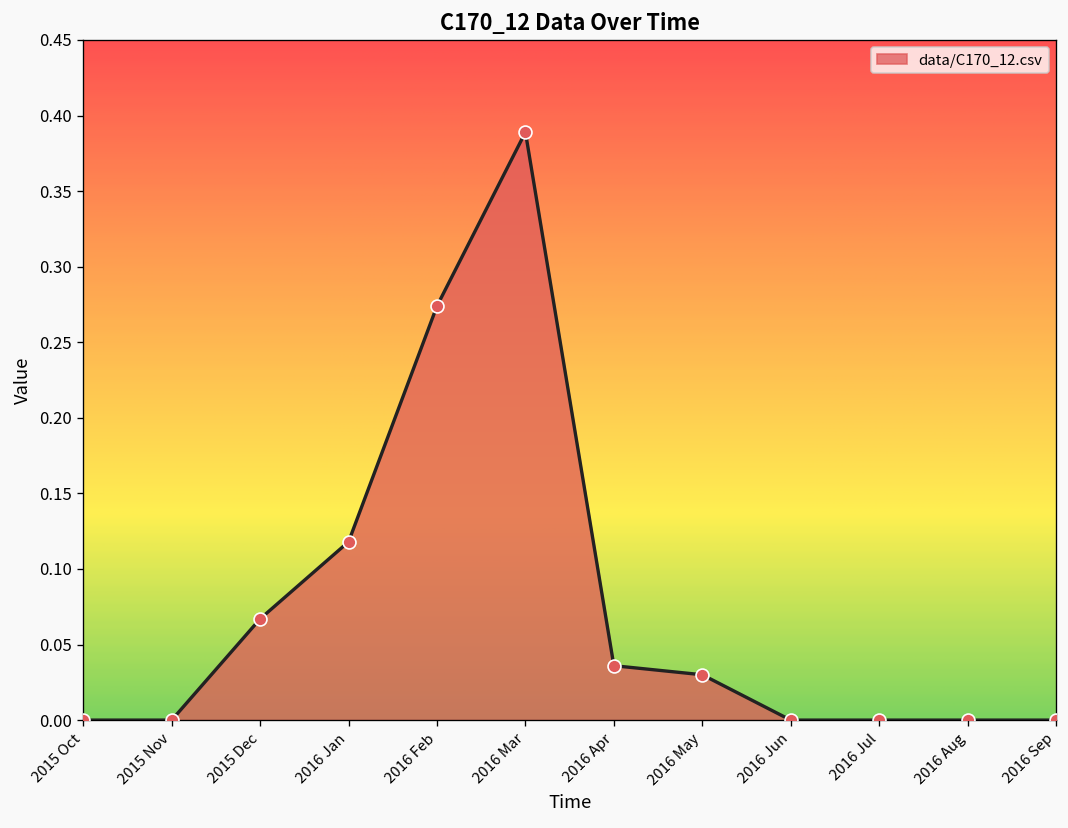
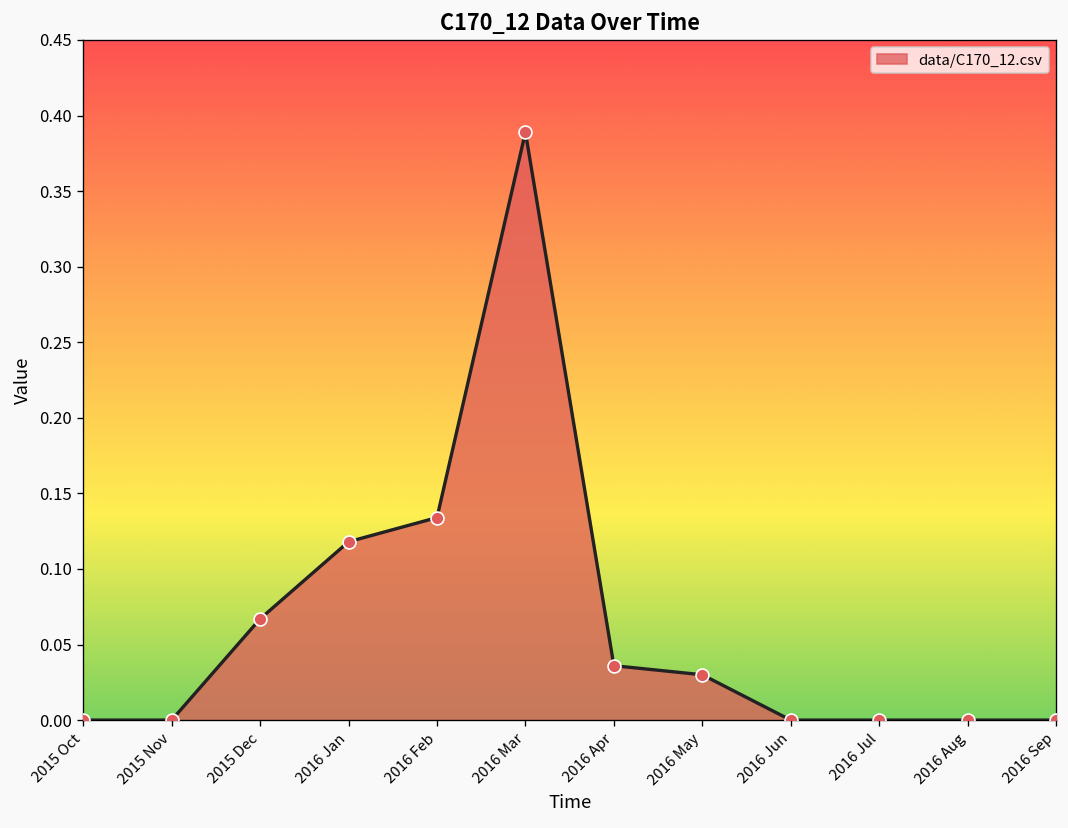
2016 Feb: 0.274 -> 0.134
